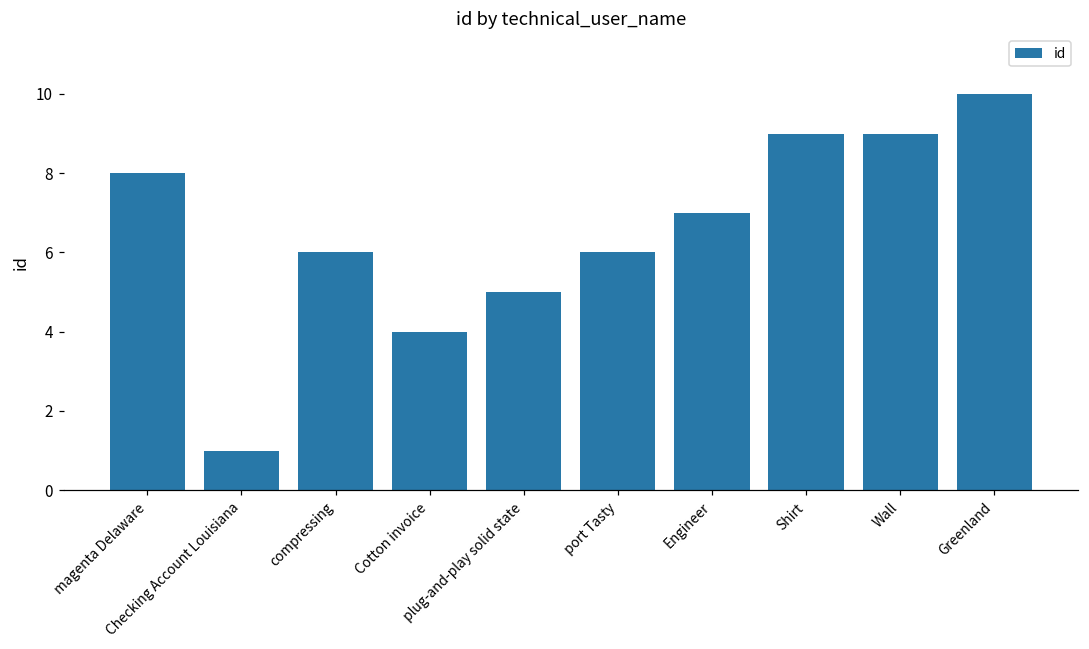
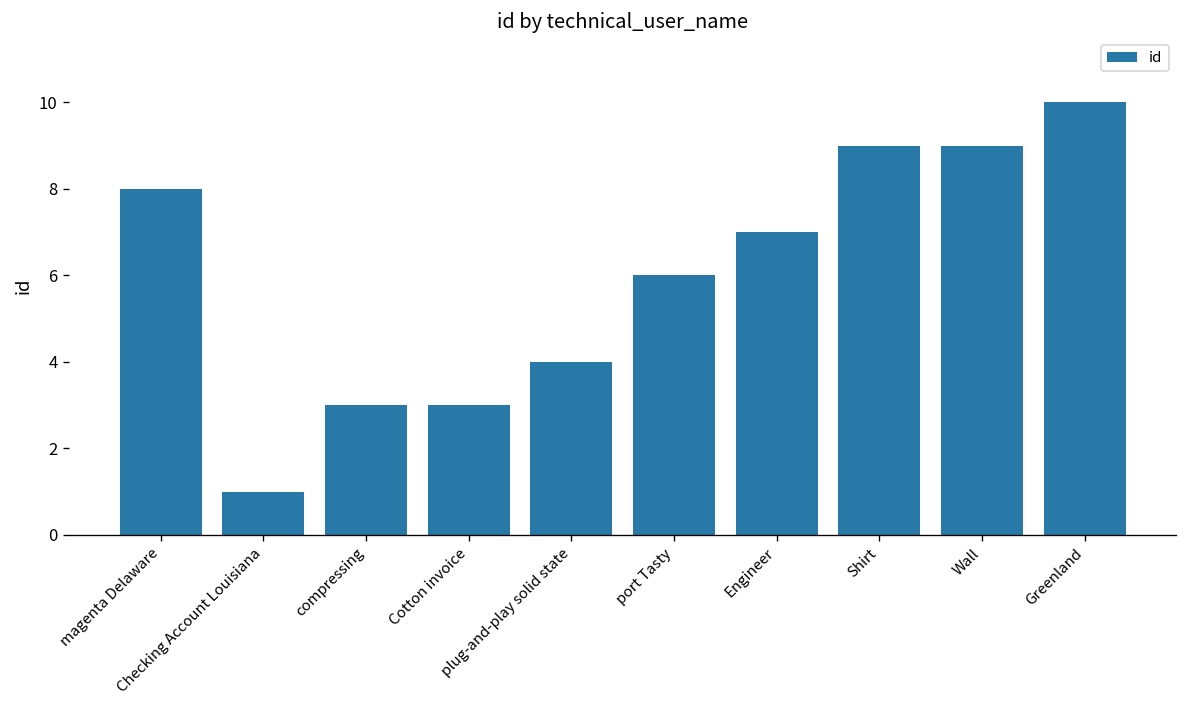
compressing: 6 -> 3
Cotton invoice: 4 -> 3
plug-and-play solid state: 5 -> 4
